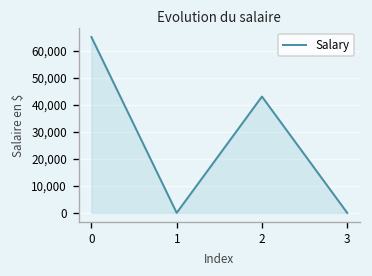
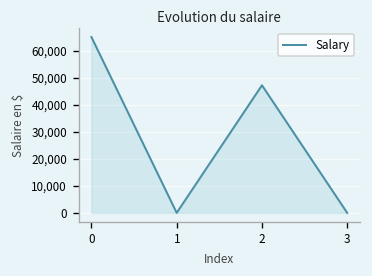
2: 43,000 -> 47,000
